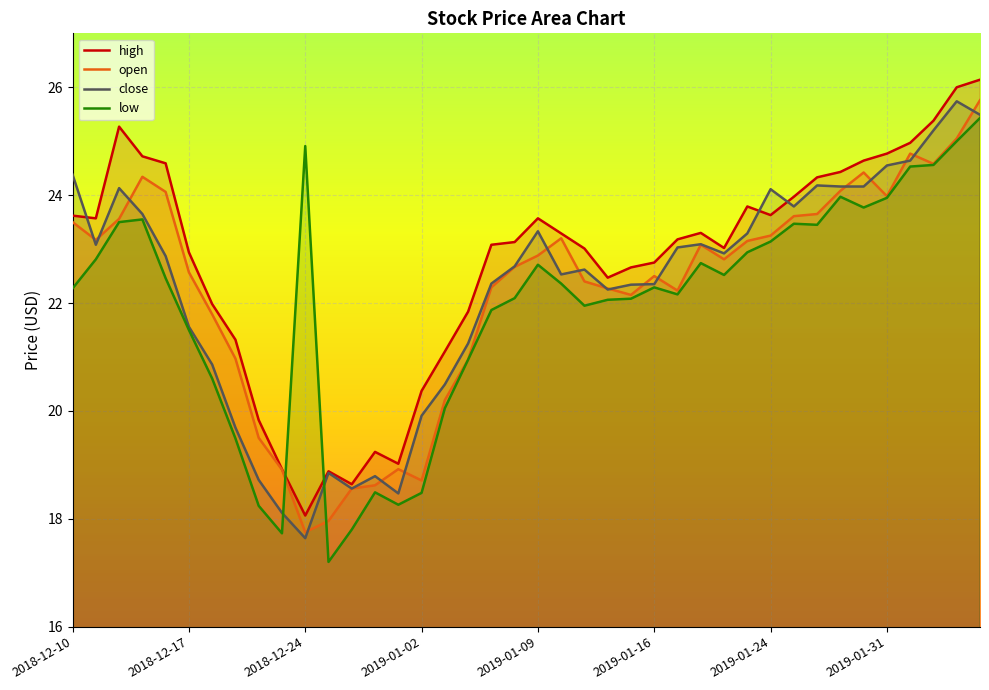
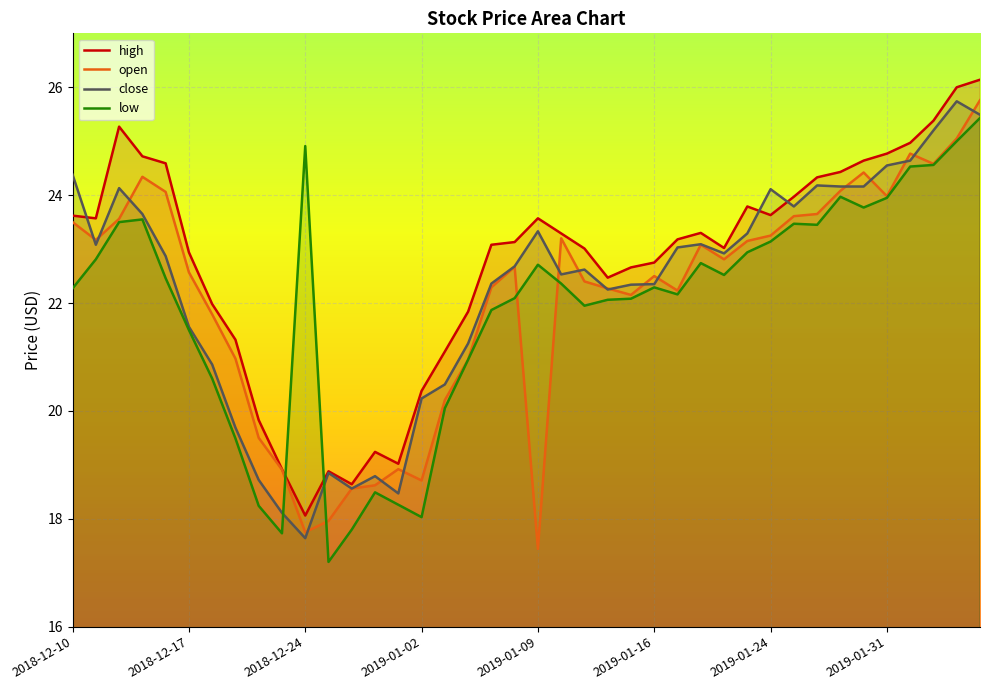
close, 2019-01-02: 19.9 -> 20.2
low, 2019-01-02: 18.5 -> 18.0
open, 2019-01-09: 22.9 -> 17.4
